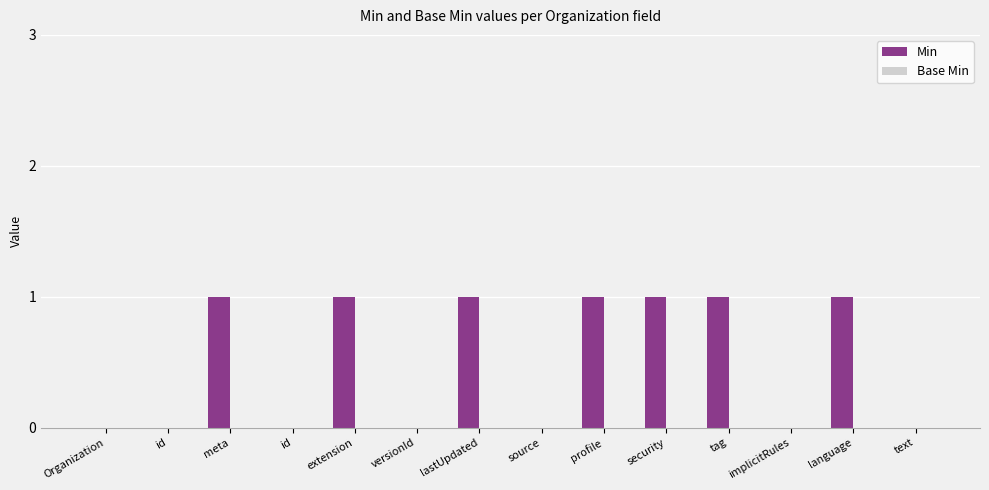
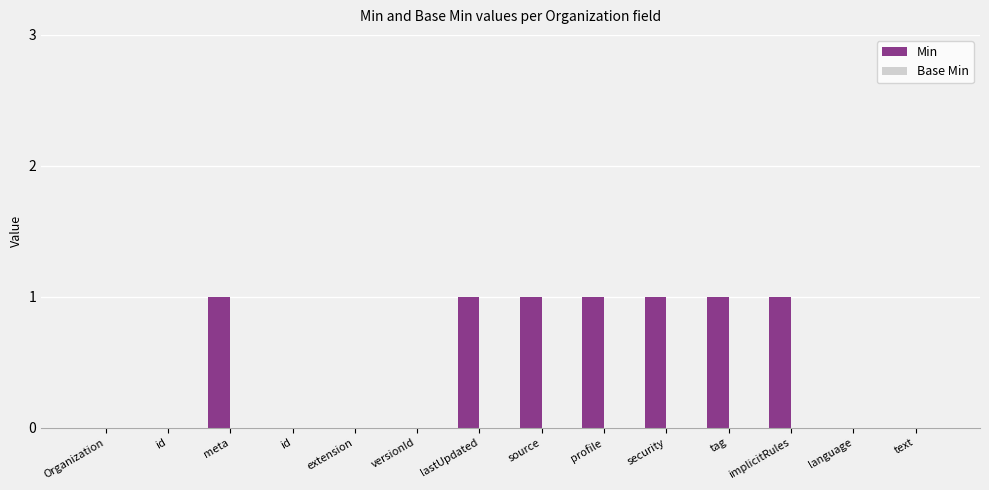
Min, extension: 1 -> 0
Min, source: 0 -> 1
Min, implicitRules: 0 -> 1
Min, language: 1 -> 0
